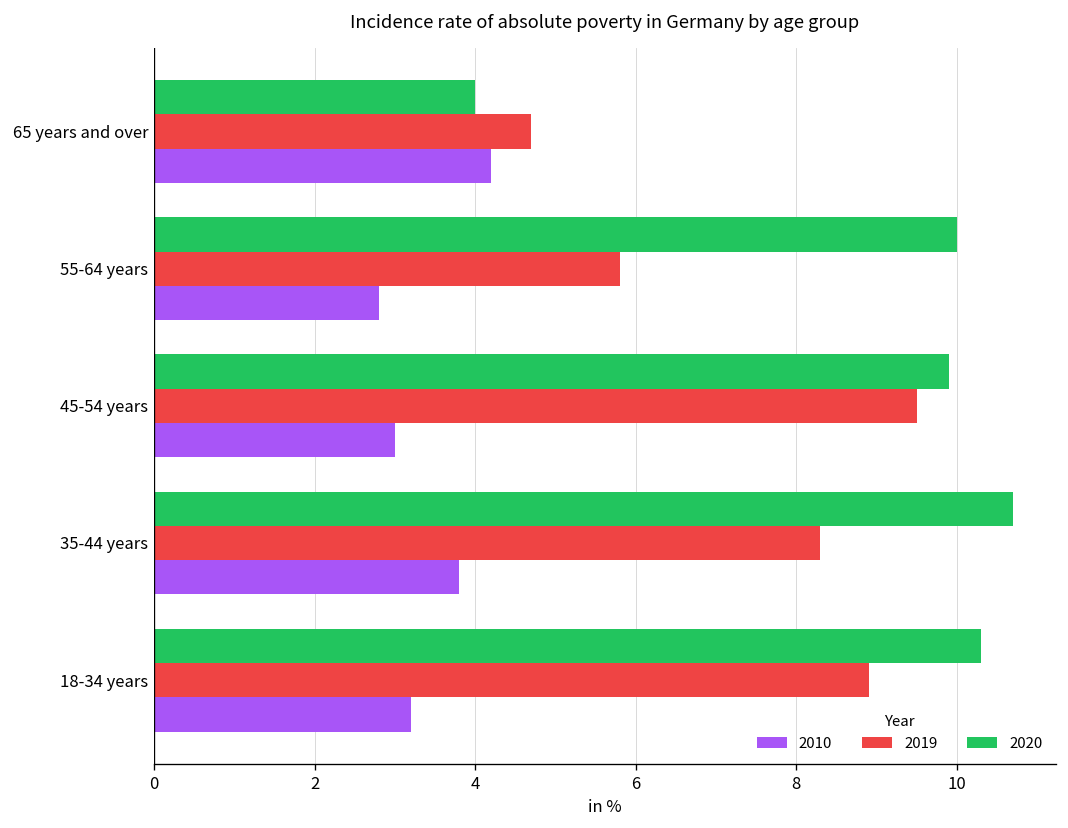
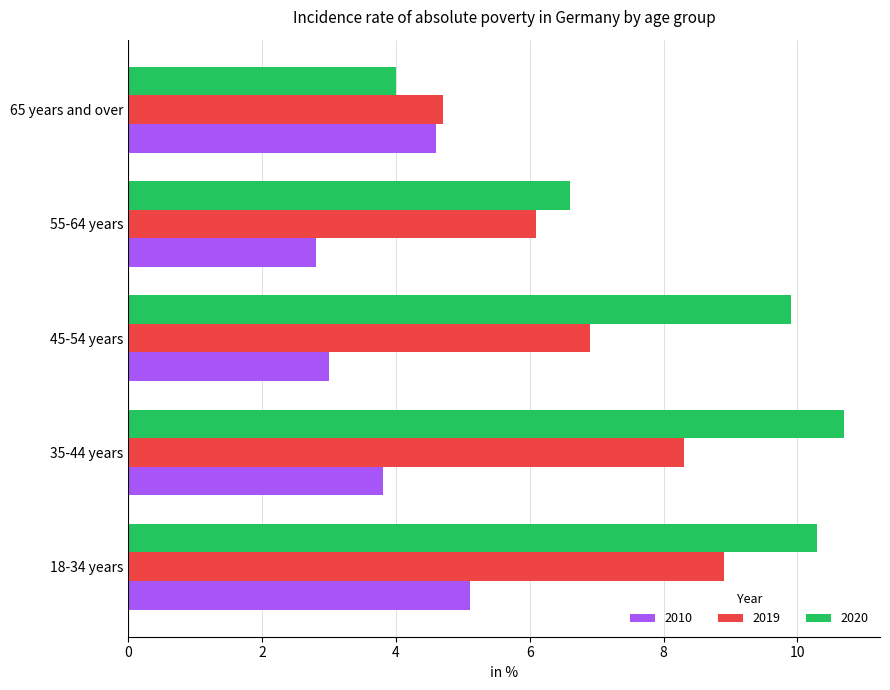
2010, 65 years and over: 4.2 -> 4.6
2020, 55-64 years: 10.0 -> 6.6
2019, 55-64 years: 5.8 -> 6.1
2019, 45-54 years: 9.5 -> 6.9
2010, 18-34 years: 3.2 -> 5.1
